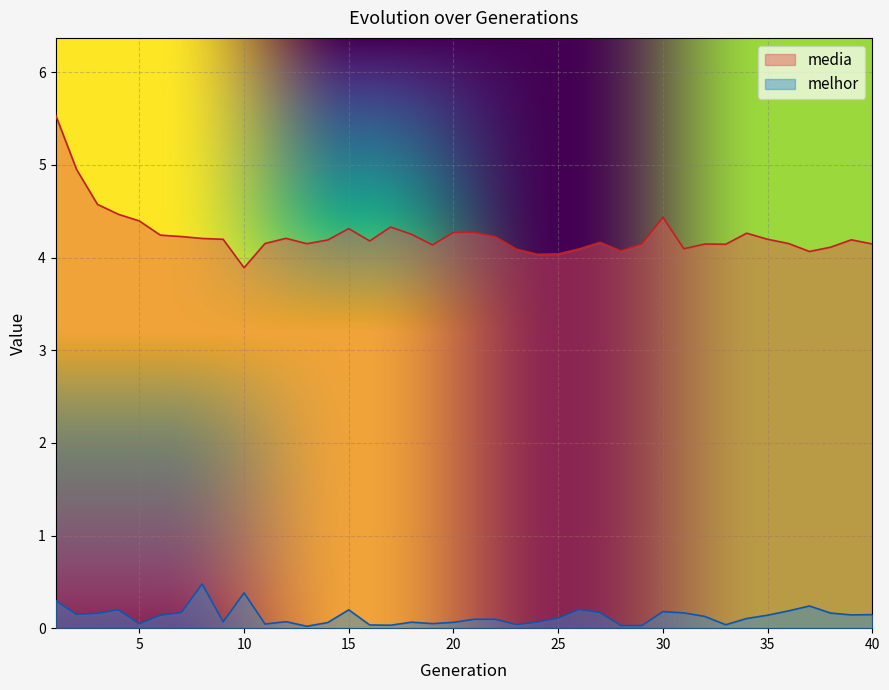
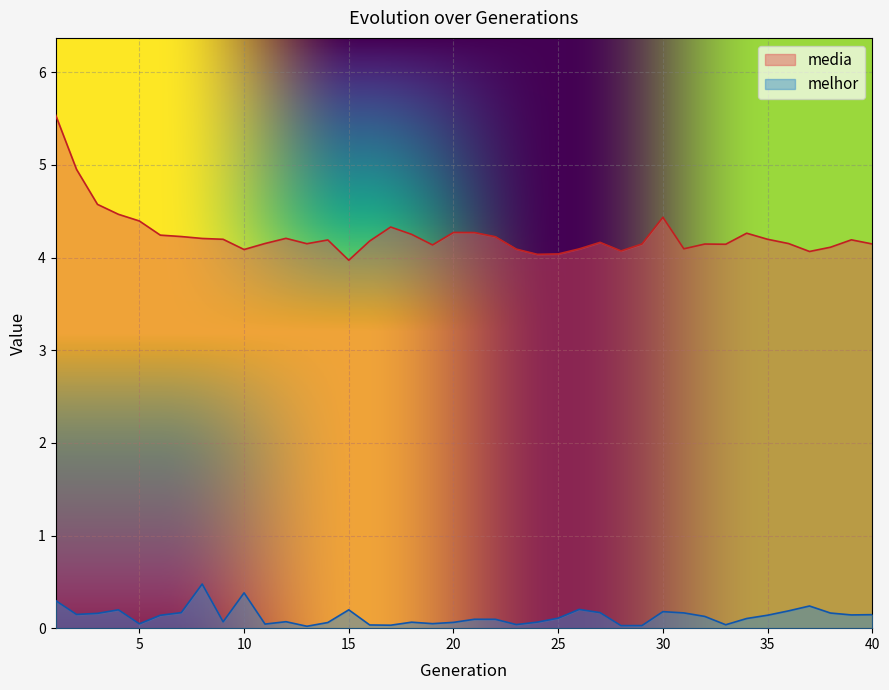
media, 10: 3.9 -> 4.1
media, 15: 4.3 -> 4.0
